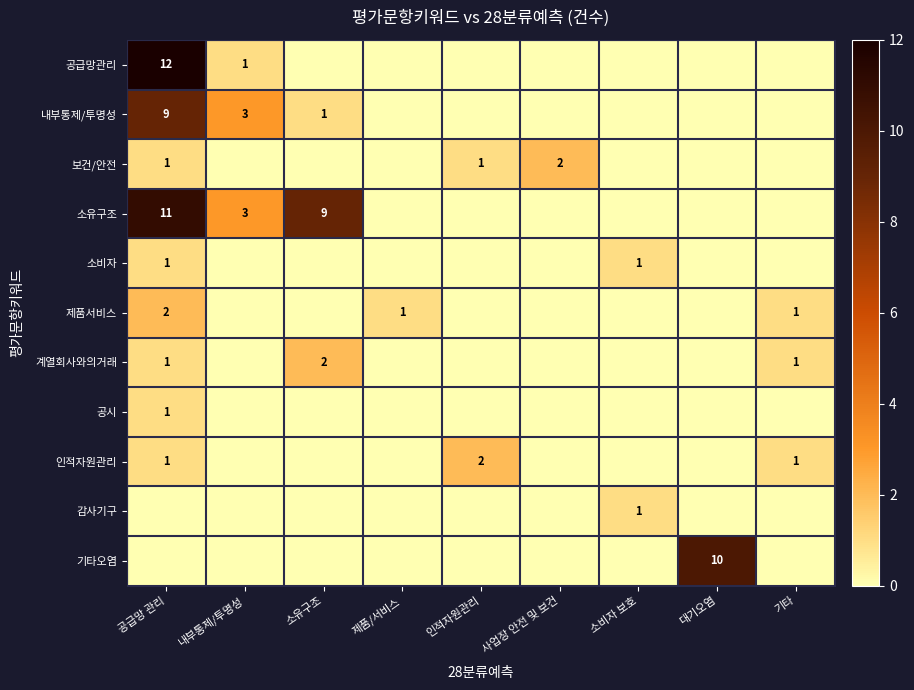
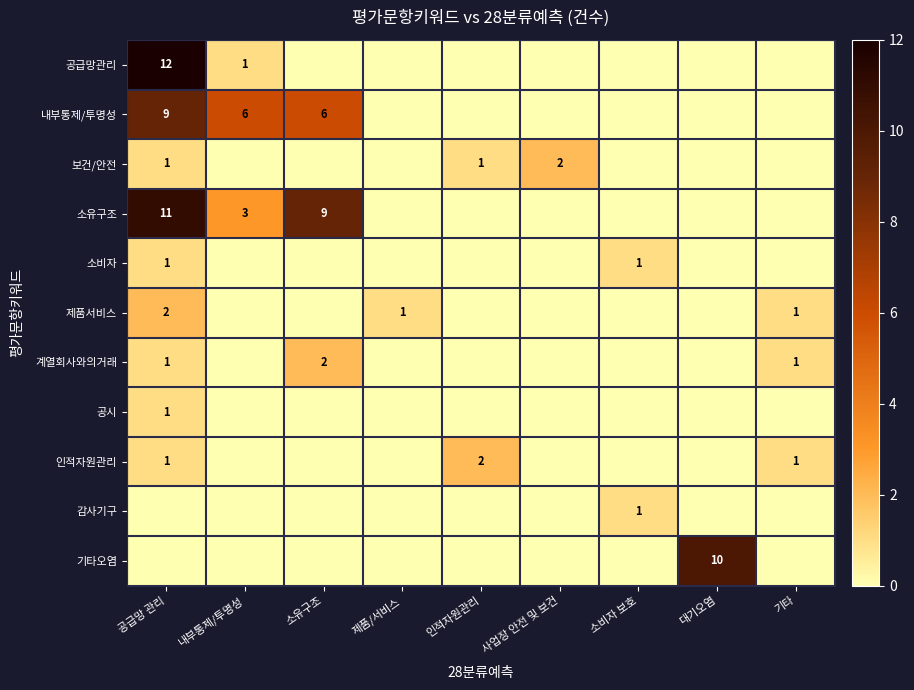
내부통제/투명성, 내부통제/투명성: 3 -> 6
내부통제/투명성, 소유구조: 1 -> 6
